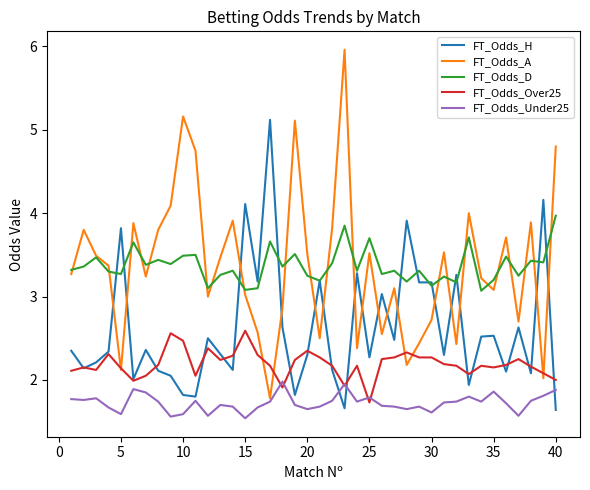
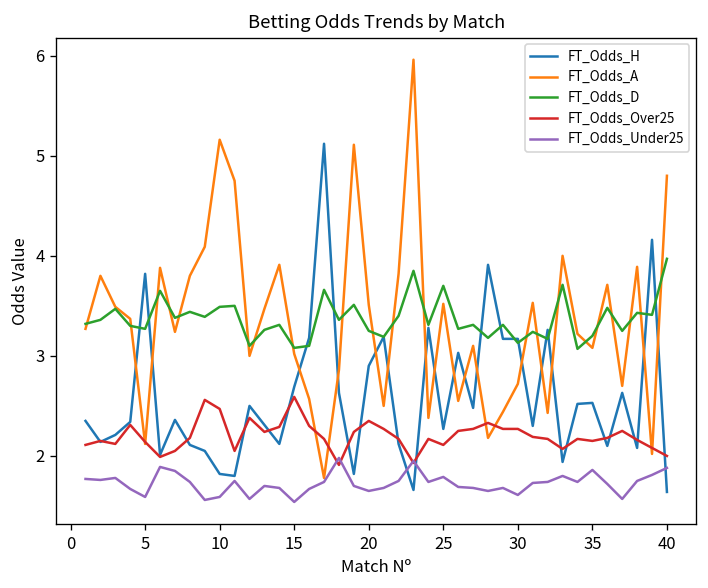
FT_Odds_H, 15: 4.1 -> 2.7
FT_Odds_H, 20: 2.3 -> 2.9
FT_Odds_Over25, 25: 1.7 -> 2.1
